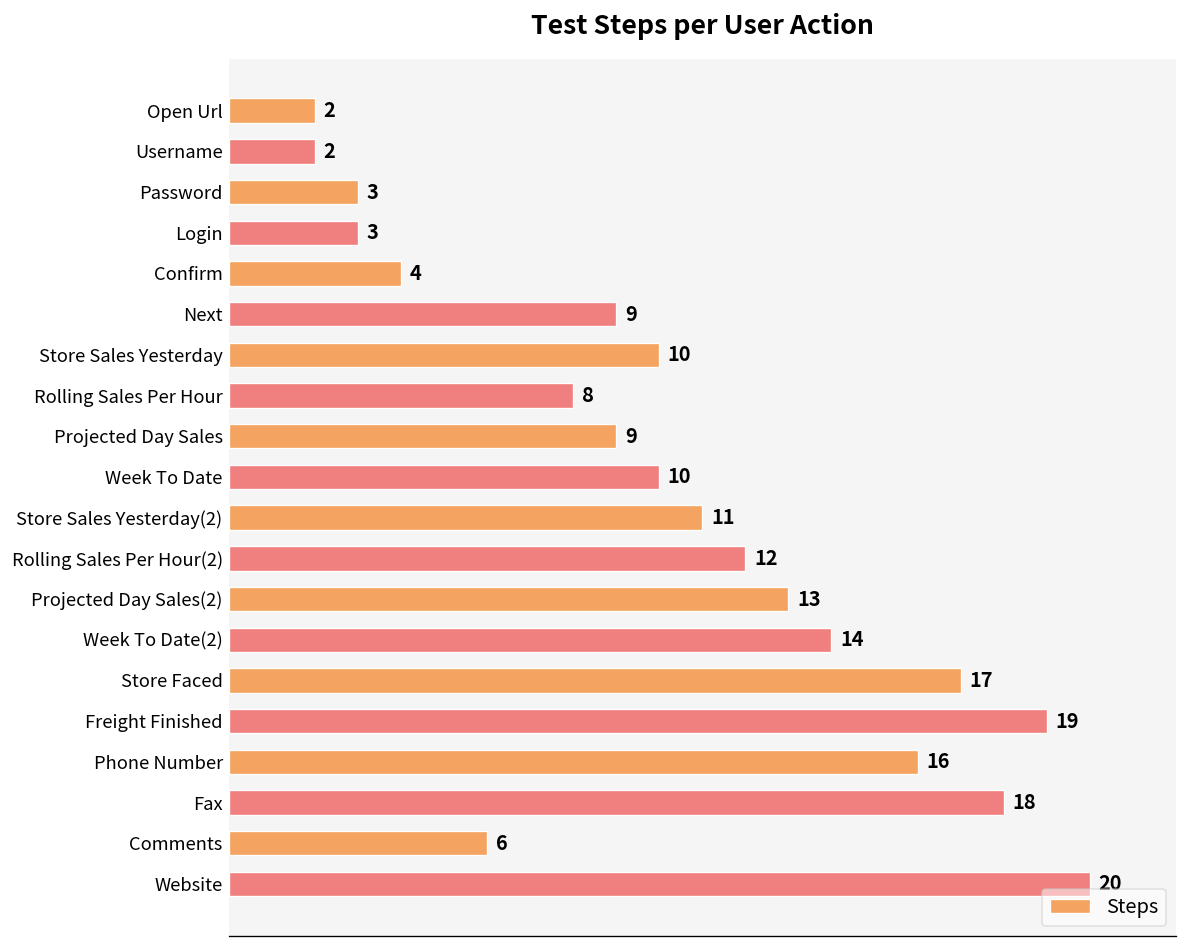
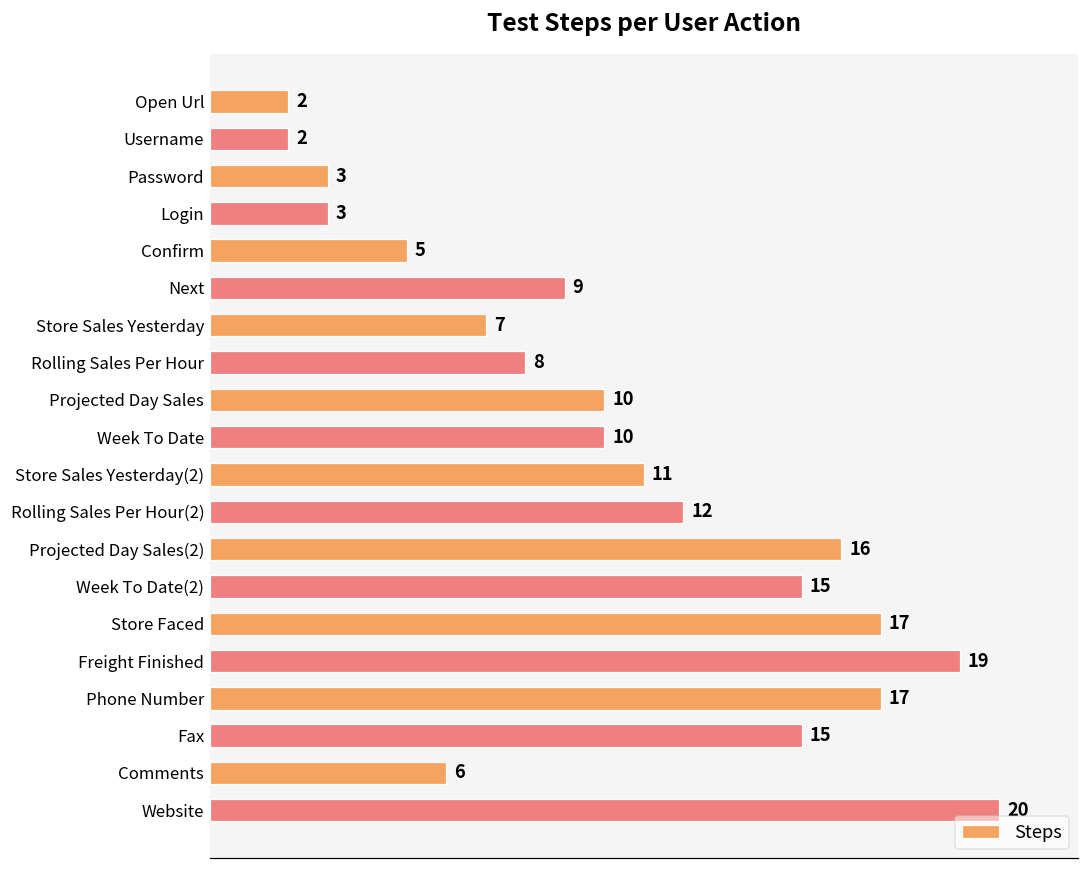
Confirm: 4 -> 5
Store Sales Yesterday: 10 -> 7
Projected Day Sales: 9 -> 10
Projected Day Sales(2): 13 -> 16
Week To Date(2): 14 -> 15
Phone Number: 16 -> 17
Fax: 18 -> 15
